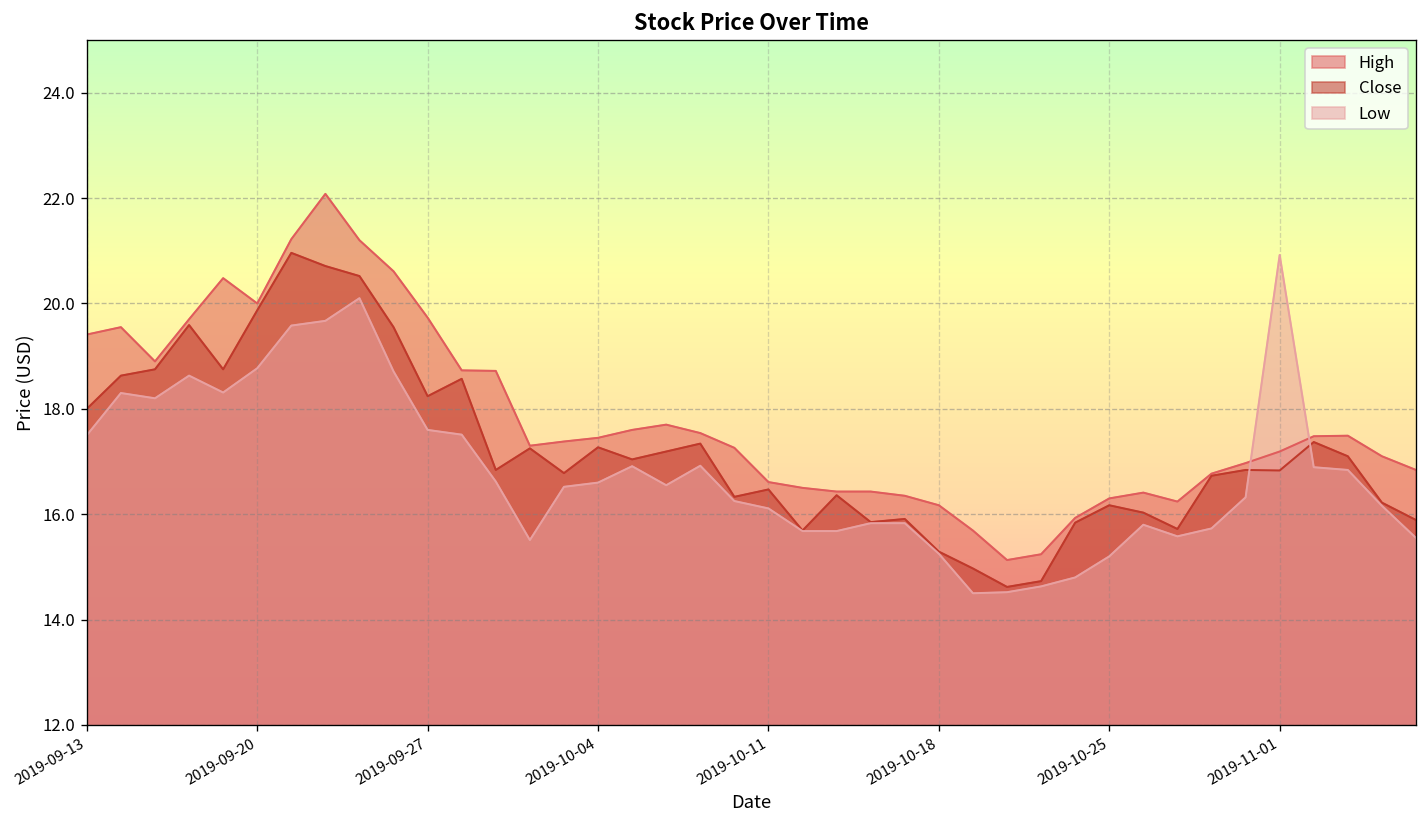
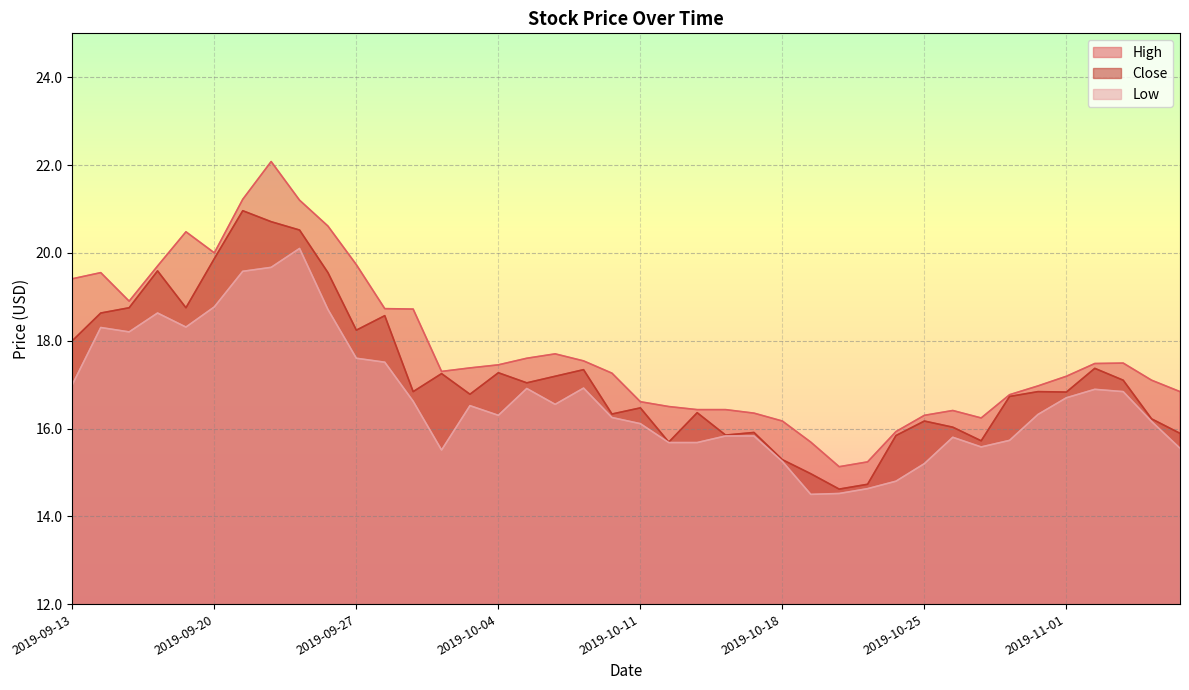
Low, 2019-09-13: 17.5 -> 17.0
Low, 2019-10-04: 16.6 -> 16.3
Low, 2019-11-01: 20.9 -> 16.7
